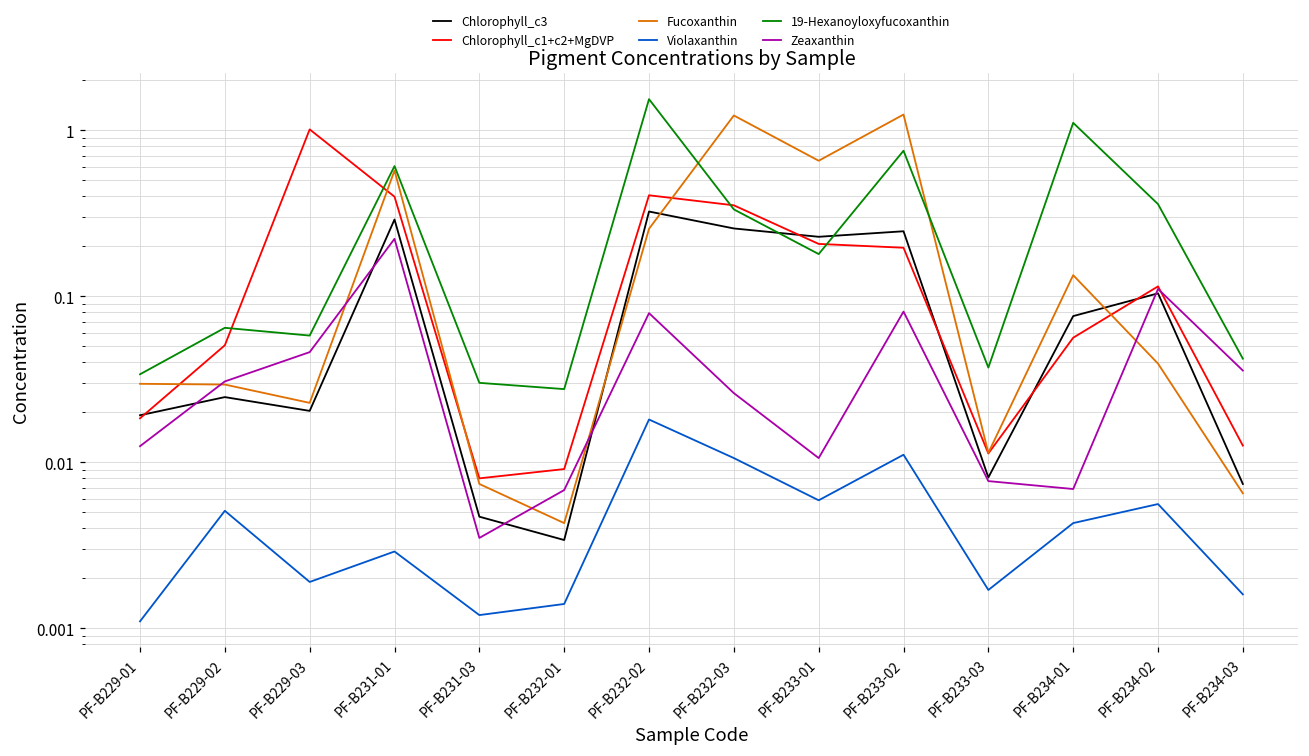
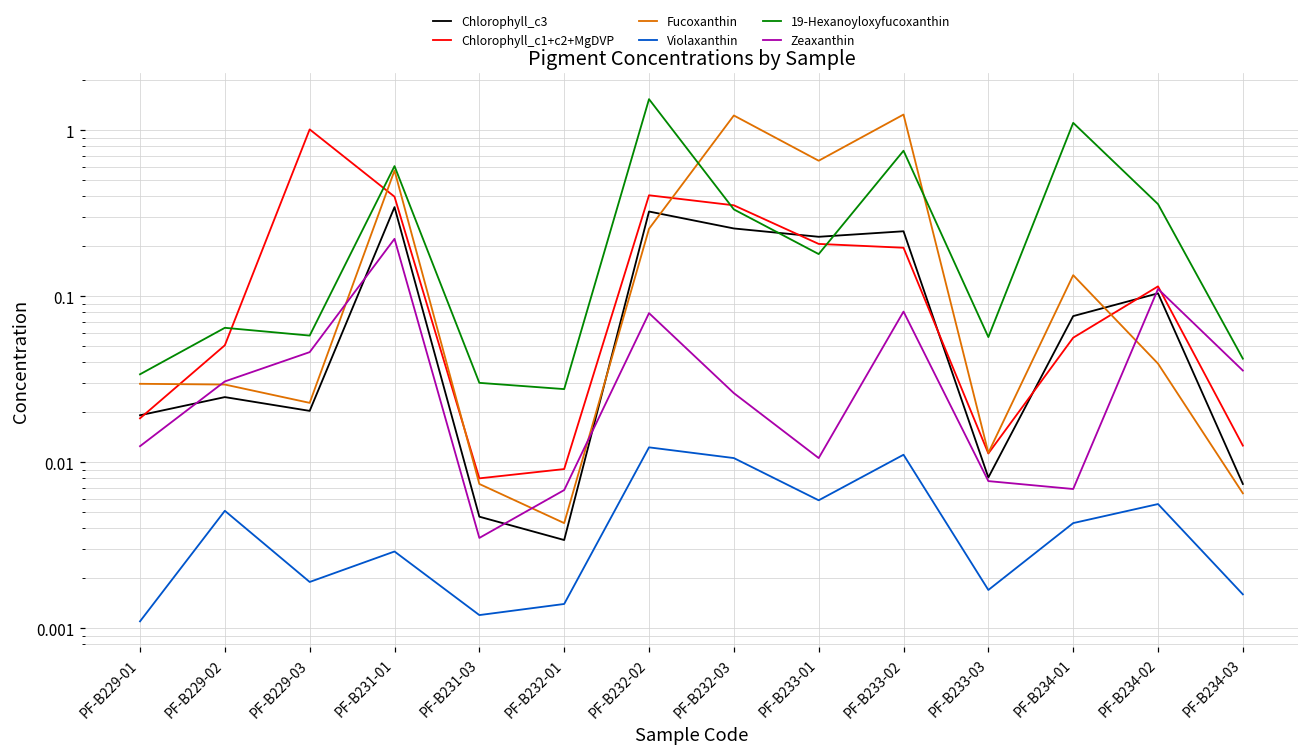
Chlorophyll_c3, PF-B231-01: 0.29 -> 0.34
Violaxanthin, PF-B232-02: 0.018 -> 0.012
19-Hexanoyloxyfucoxanthin, PF-B233-03: 0.037 -> 0.057
